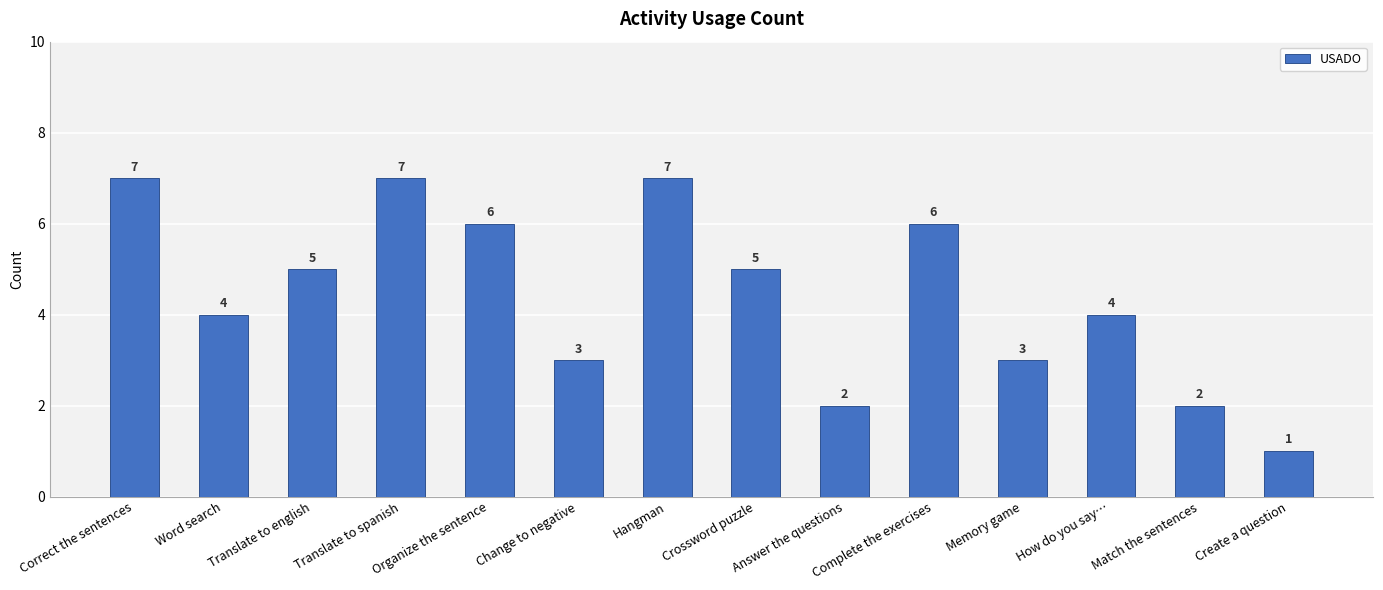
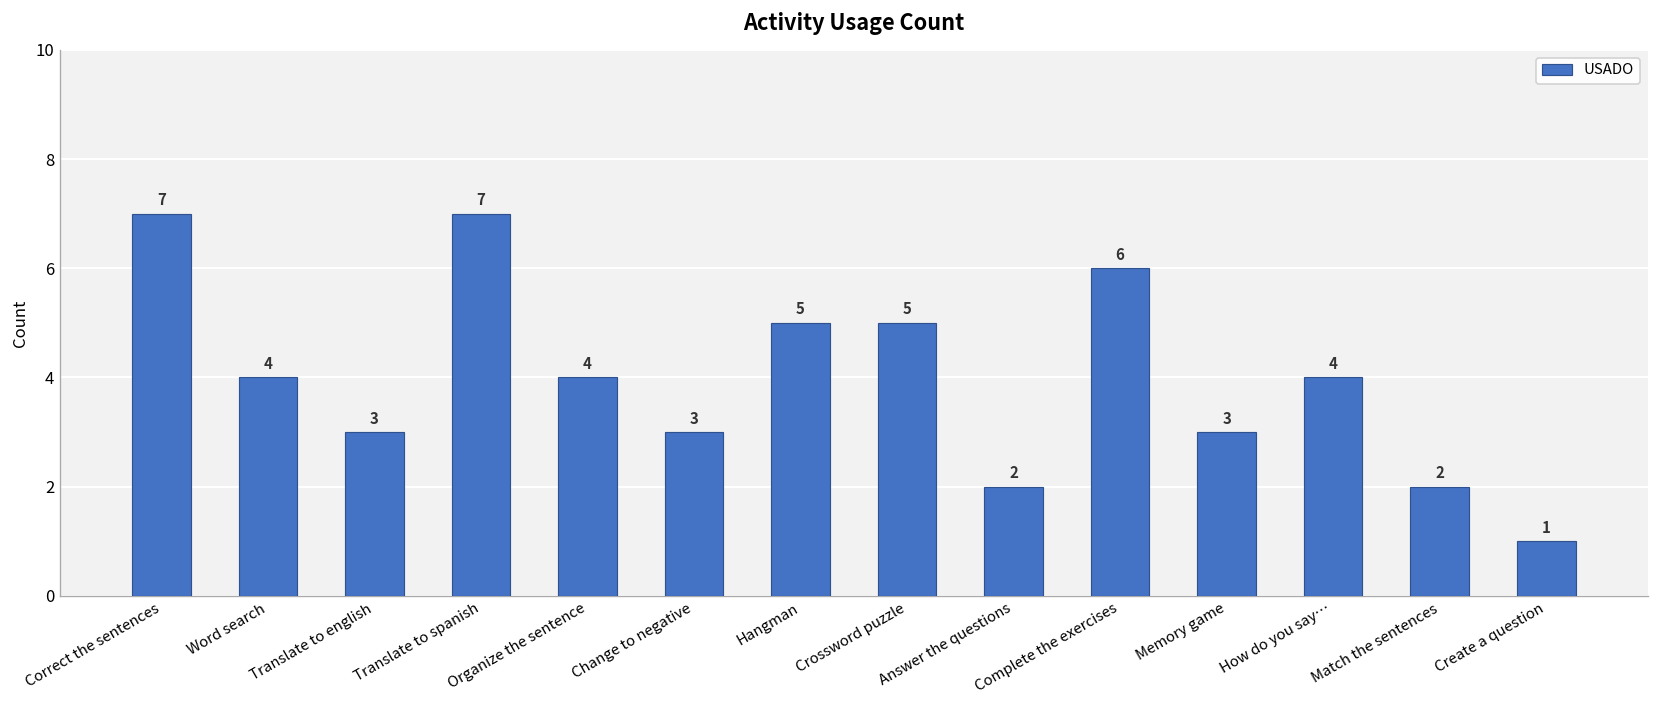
Translate to english: 5 -> 3
Organize the sentence: 6 -> 4
Hangman: 7 -> 5
